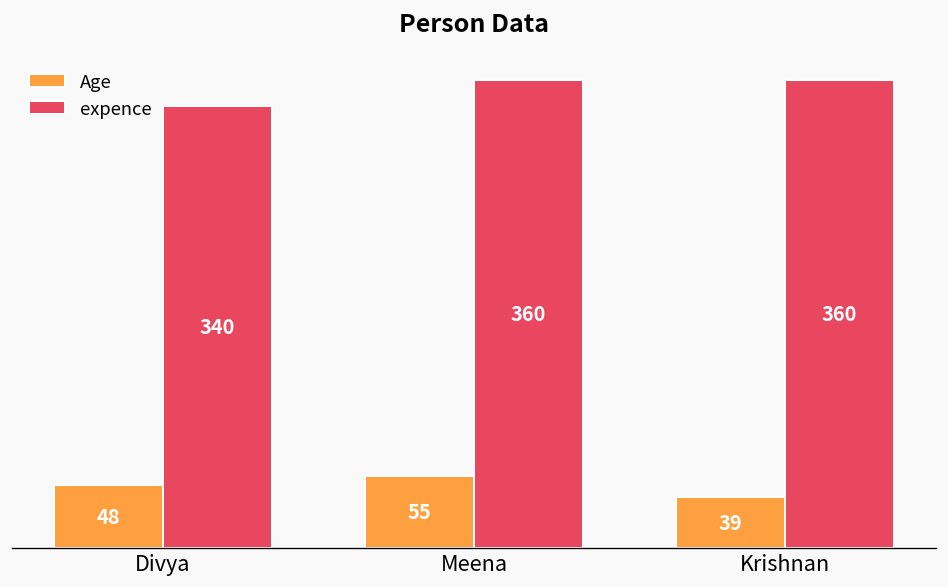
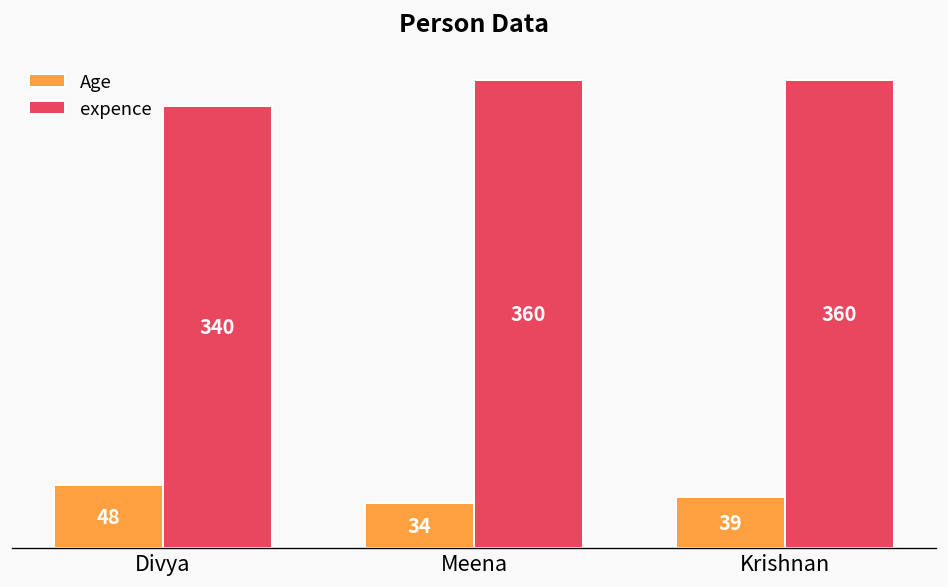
Age, Meena: 55 -> 34
